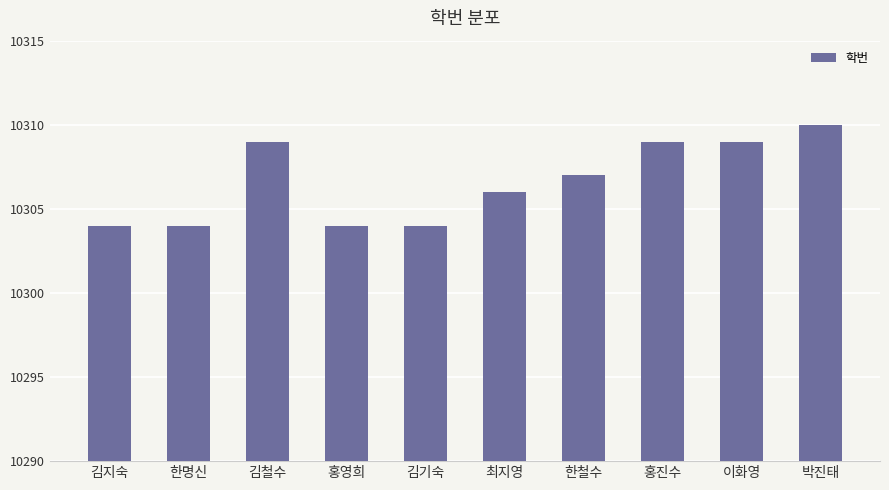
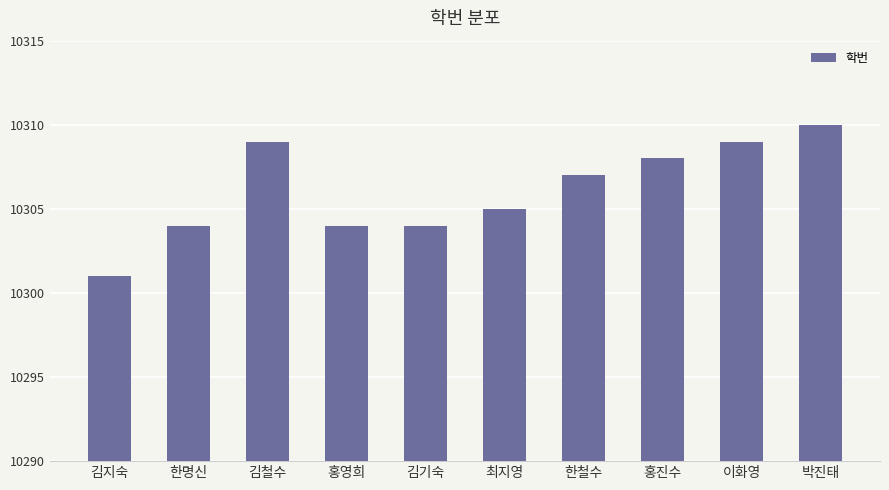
김지숙: 10304 -> 10301
최지영: 10306 -> 10305
홍진수: 10309 -> 10308
